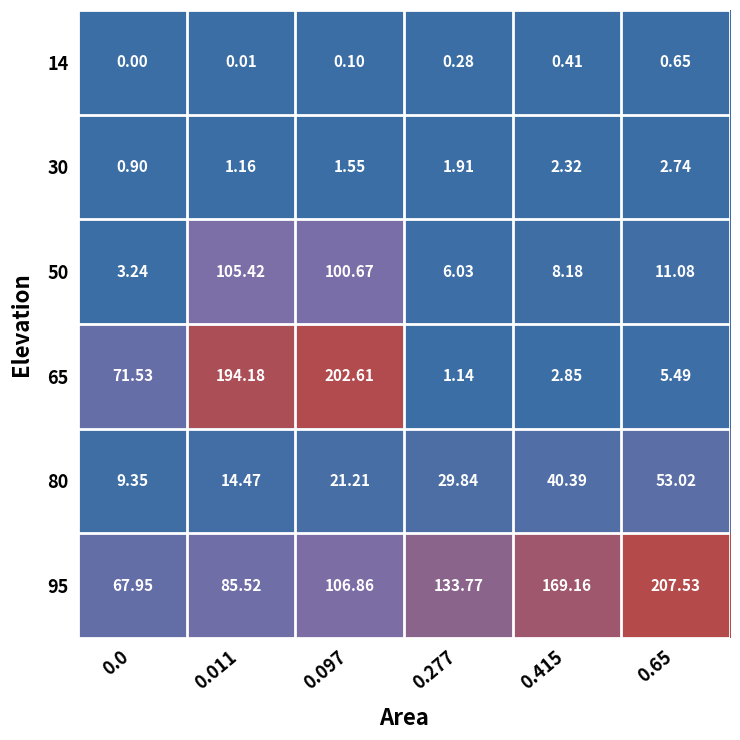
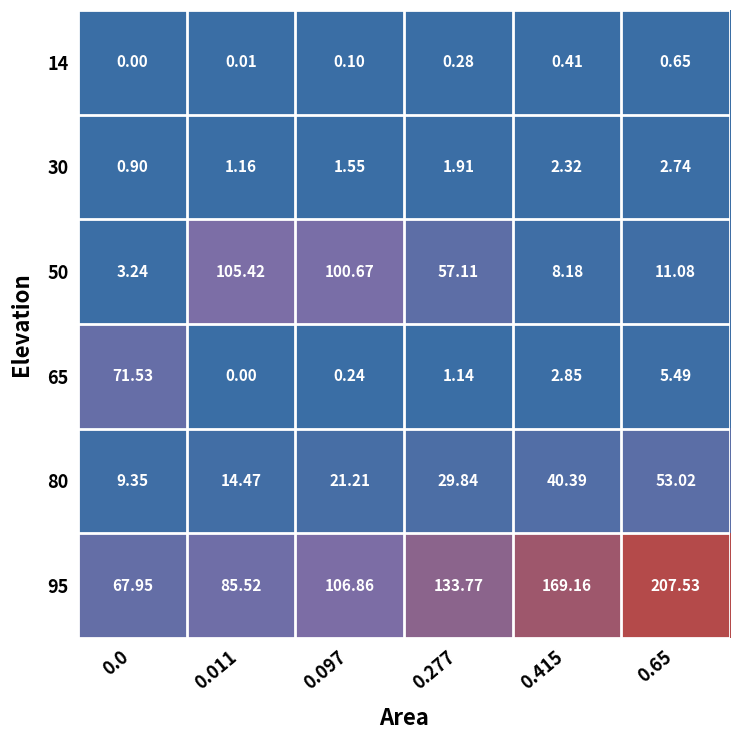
50, 0.277: 6.03 -> 57.11
65, 0.011: 194.18 -> 0.00
65, 0.097: 202.61 -> 0.24
